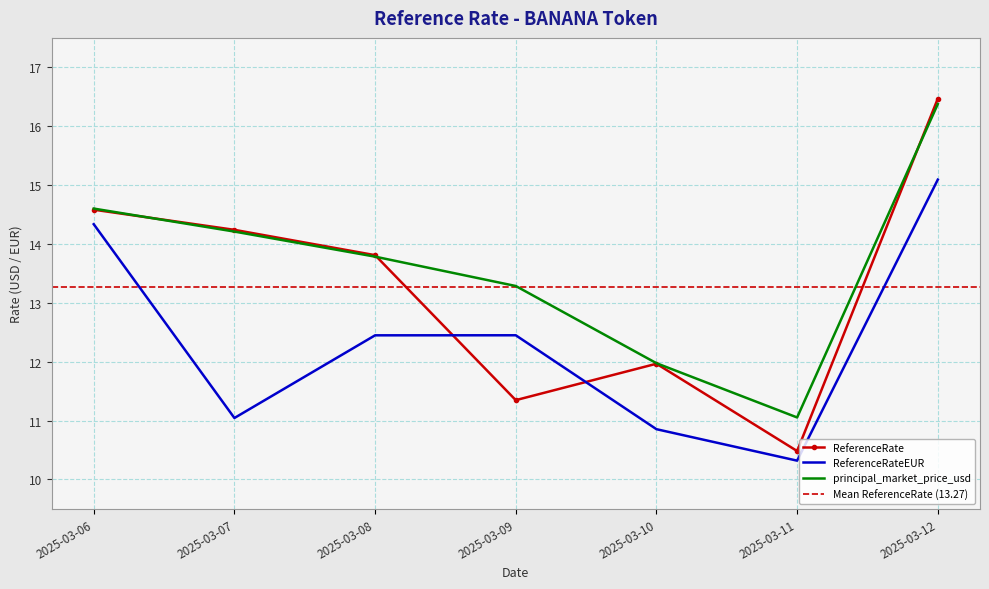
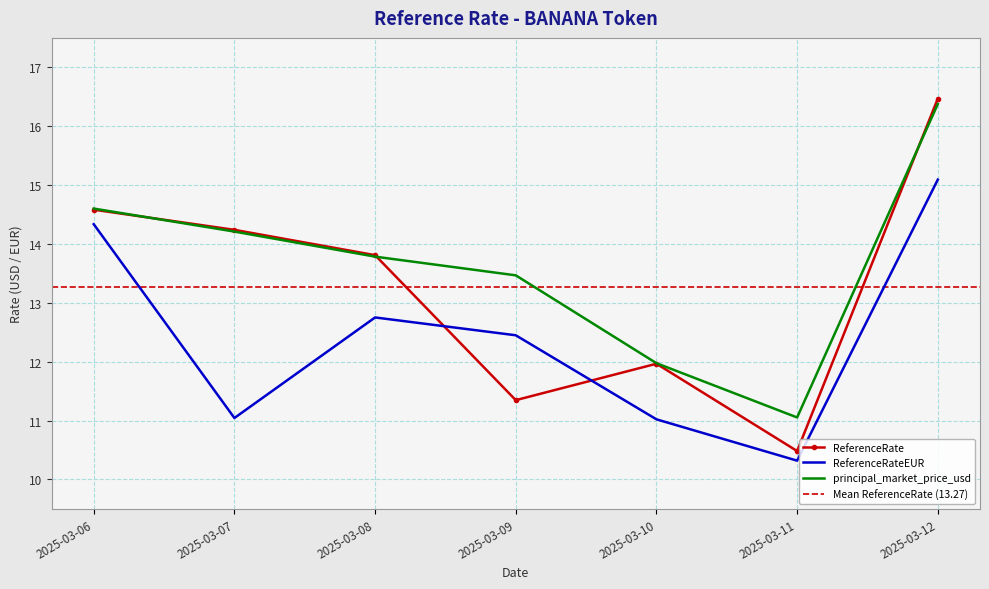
ReferenceRateEUR, 2025-03-08: 12.4 -> 12.8
principal_market_price_usd, 2025-03-09: 13.3 -> 13.5
ReferenceRateEUR, 2025-03-10: 10.9 -> 11.0
